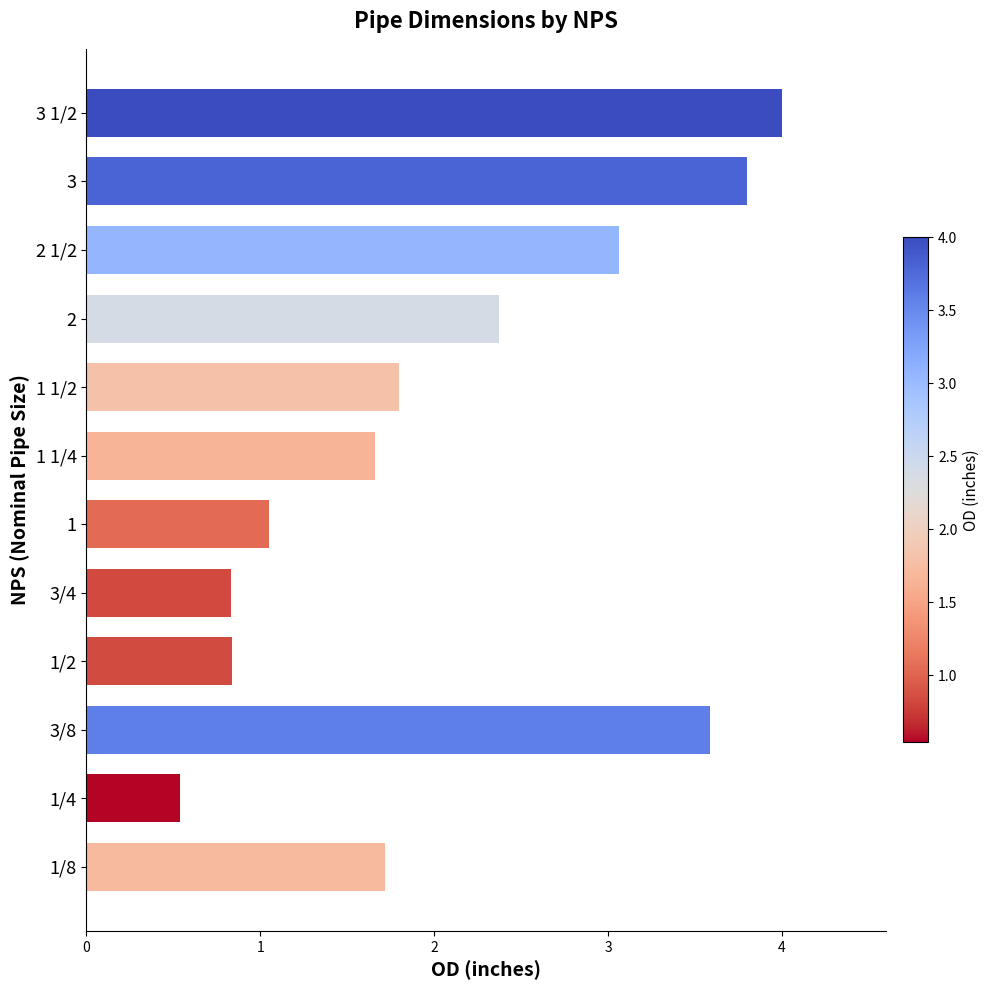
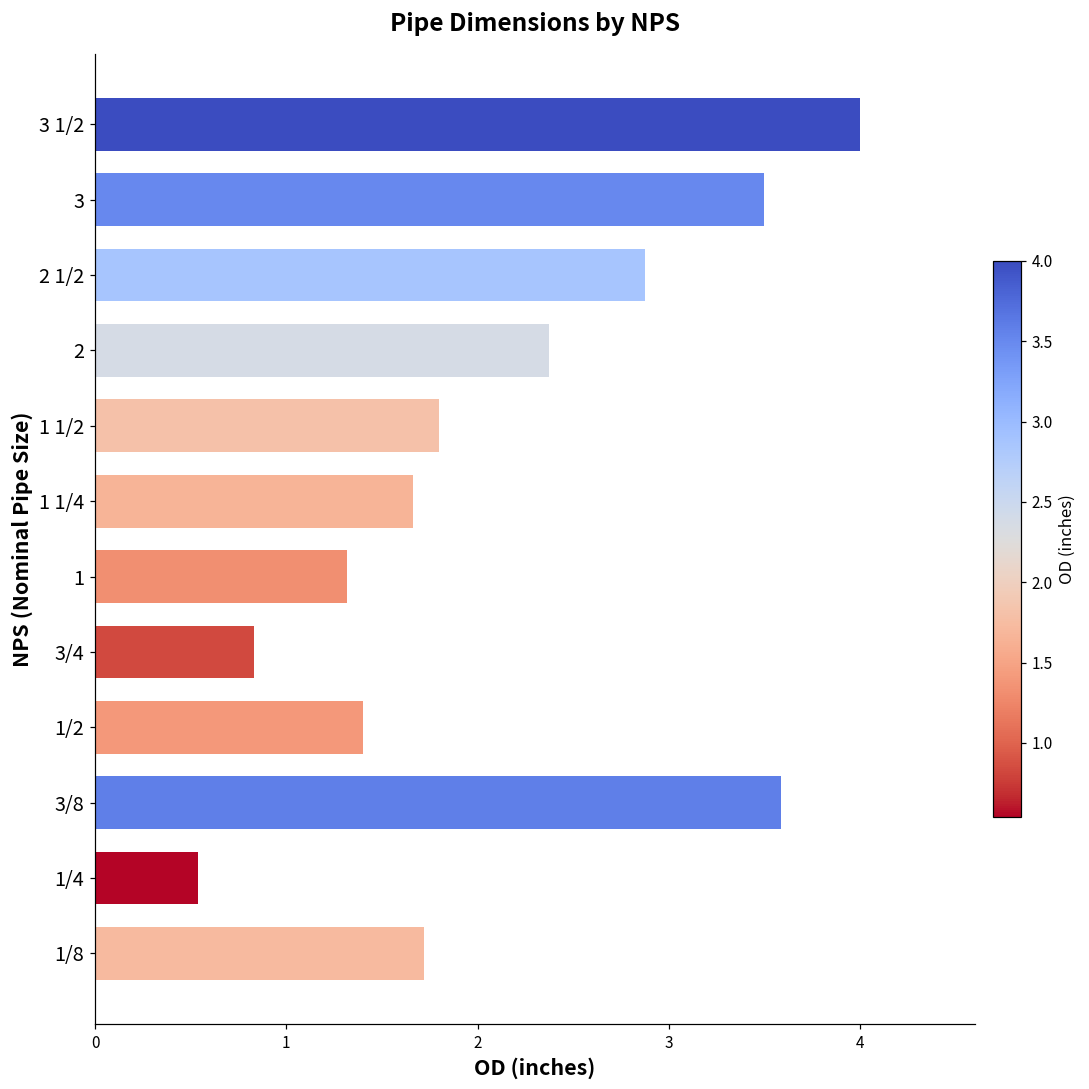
3: 3.8 -> 3.5
2 1/2: 3.06 -> 2.88
1: 1.05 -> 1.32
1/2: 0.84 -> 1.40
